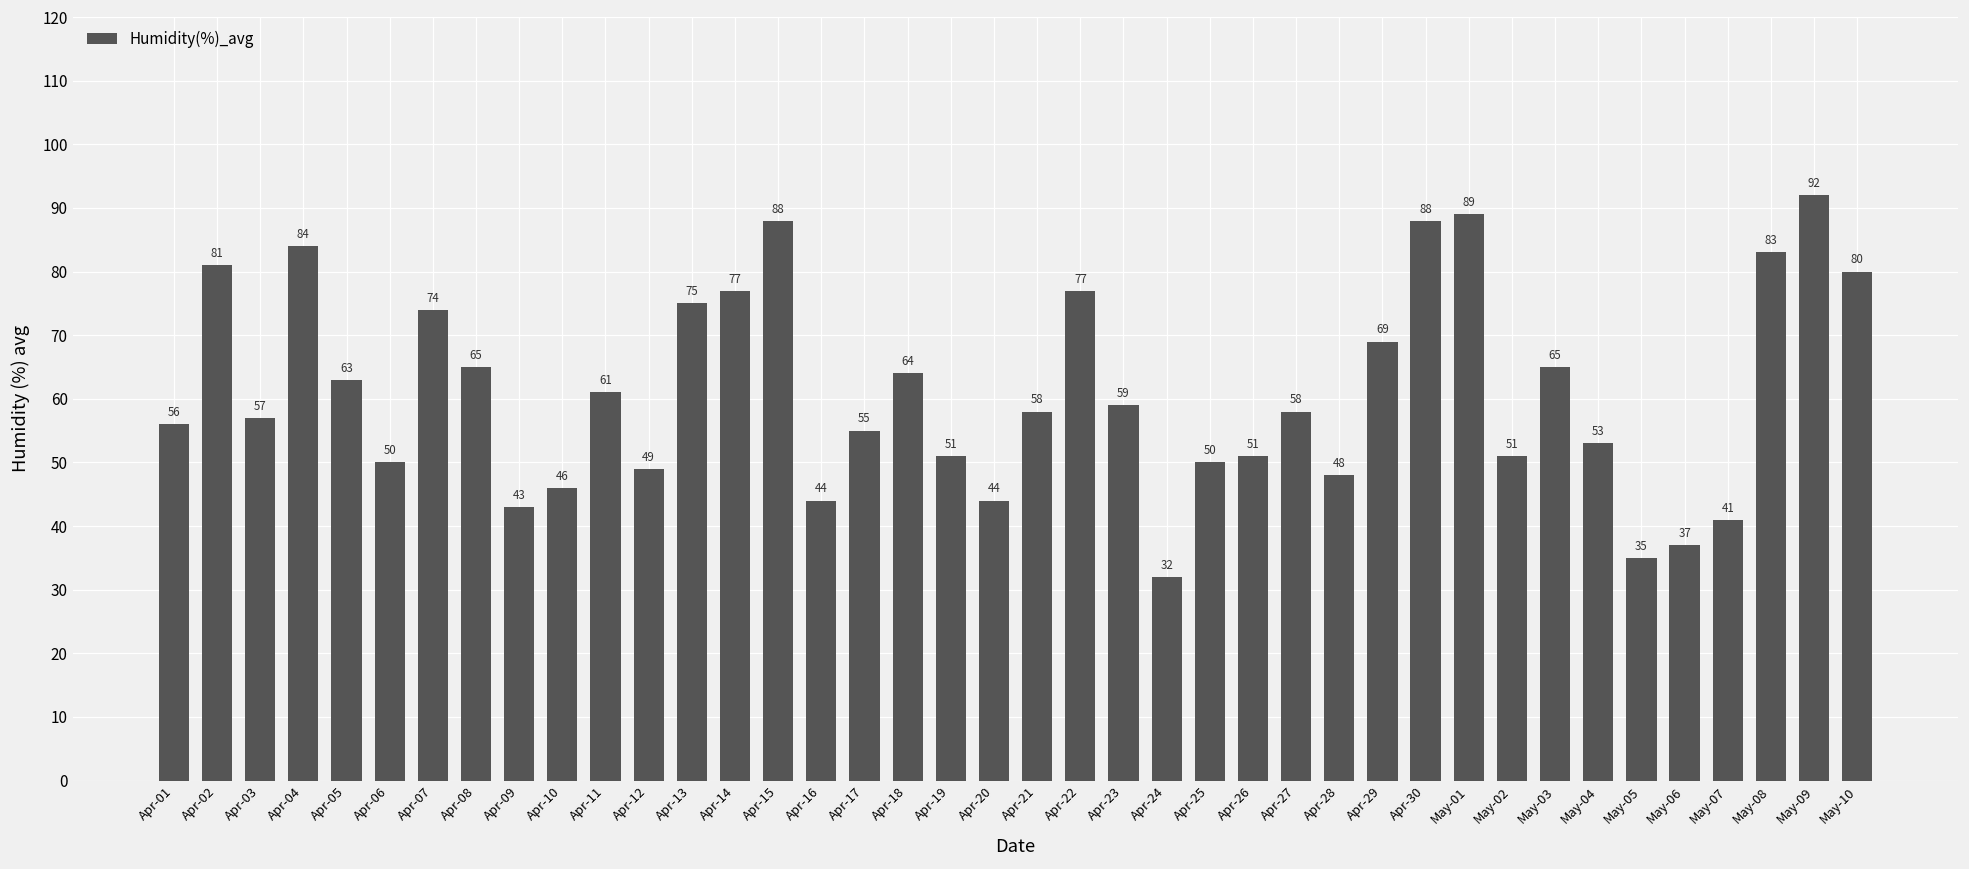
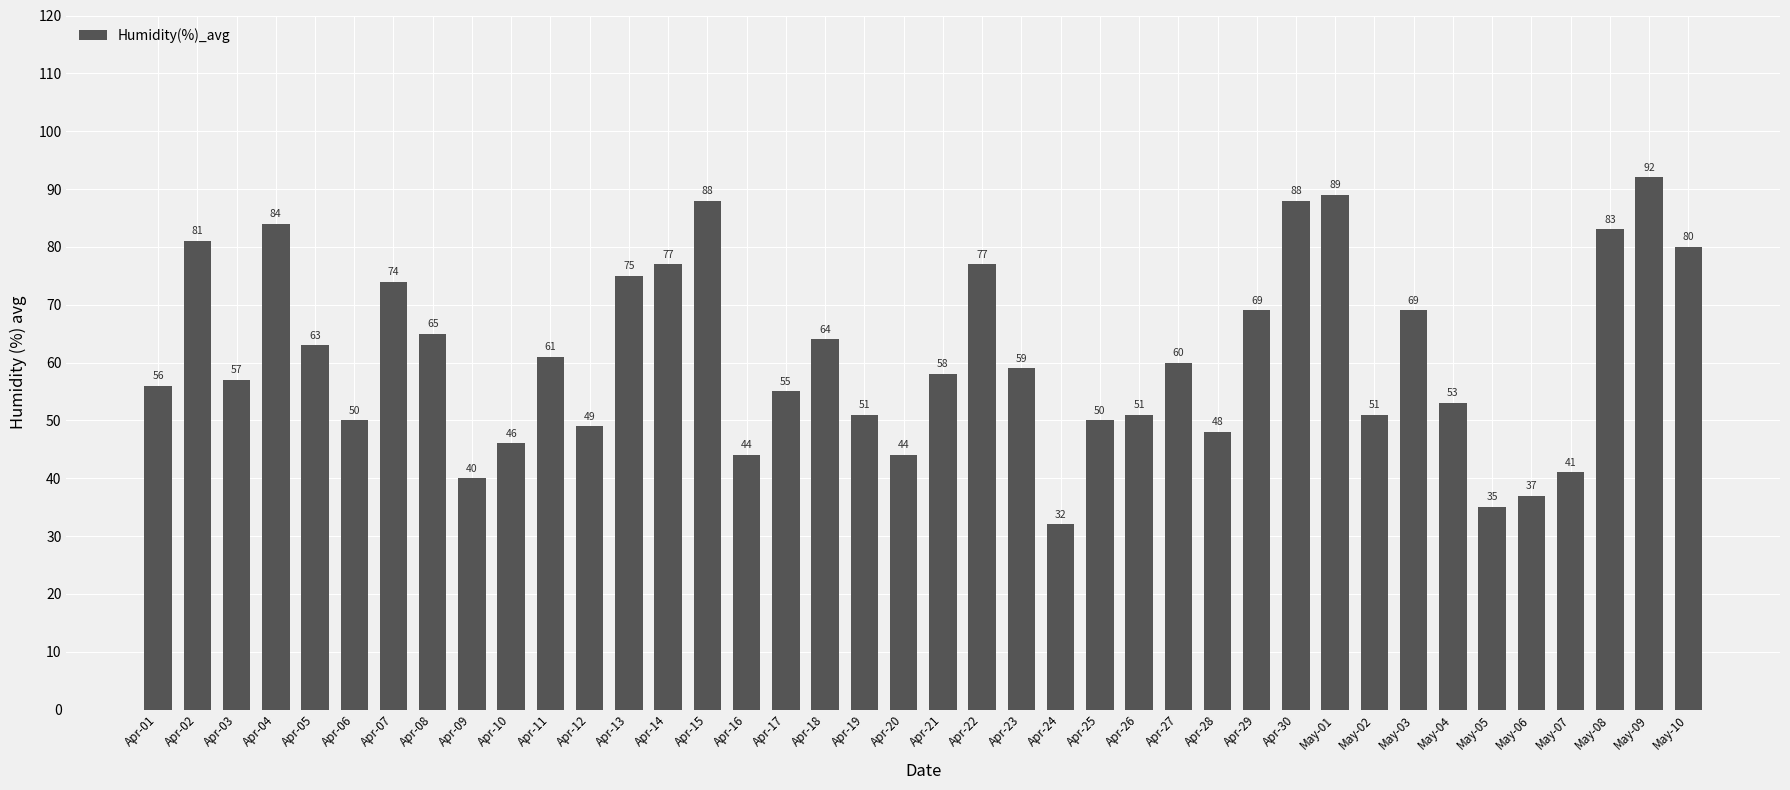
Apr-09: 43 -> 40
Apr-27: 58 -> 60
May-03: 65 -> 69
